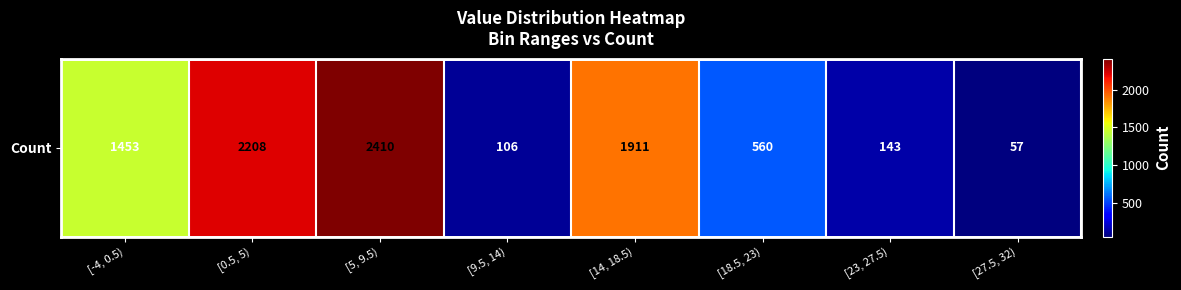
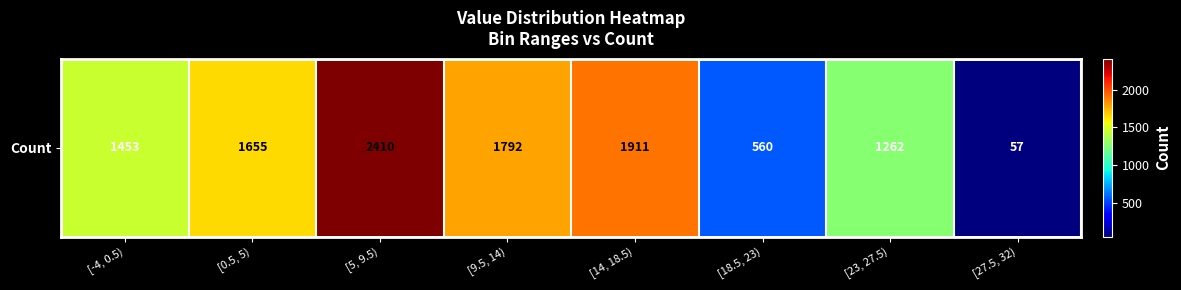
Count, [0.5, 5): 2208 -> 1655
Count, [9.5, 14): 106 -> 1792
Count, [23, 27.5): 143 -> 1262
